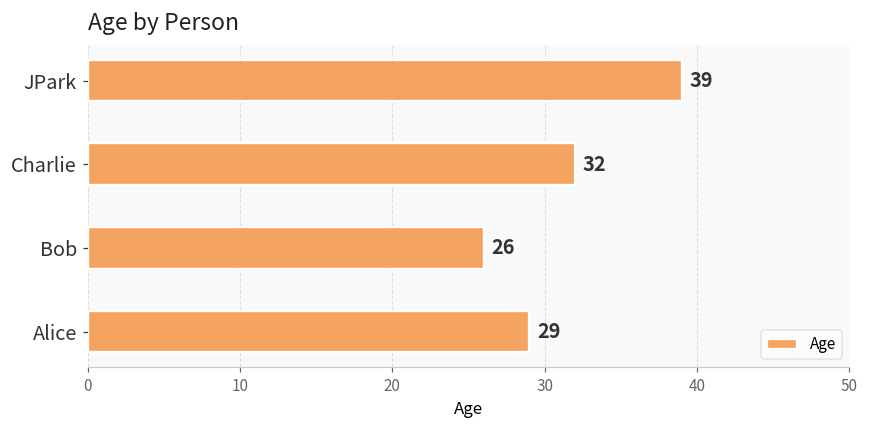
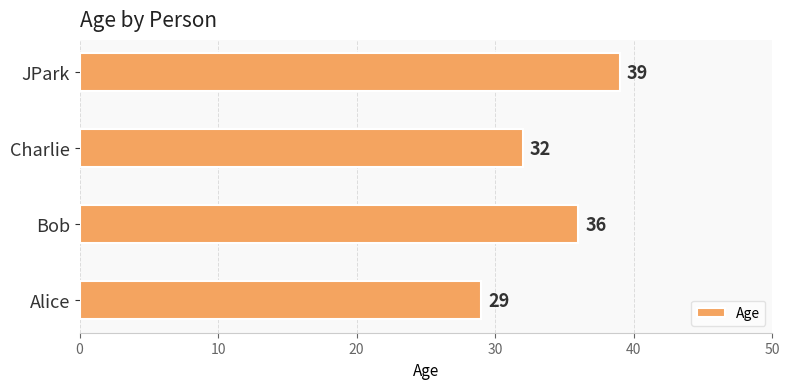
Bob: 26 -> 36
